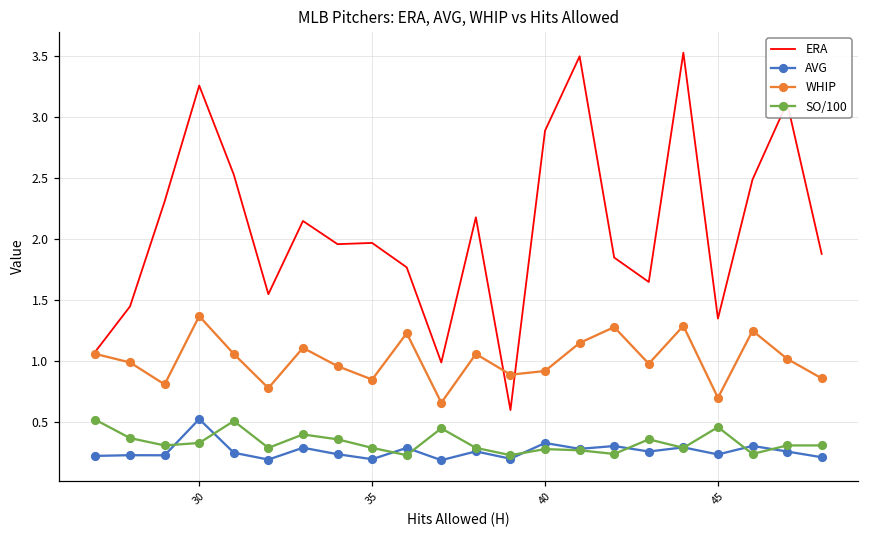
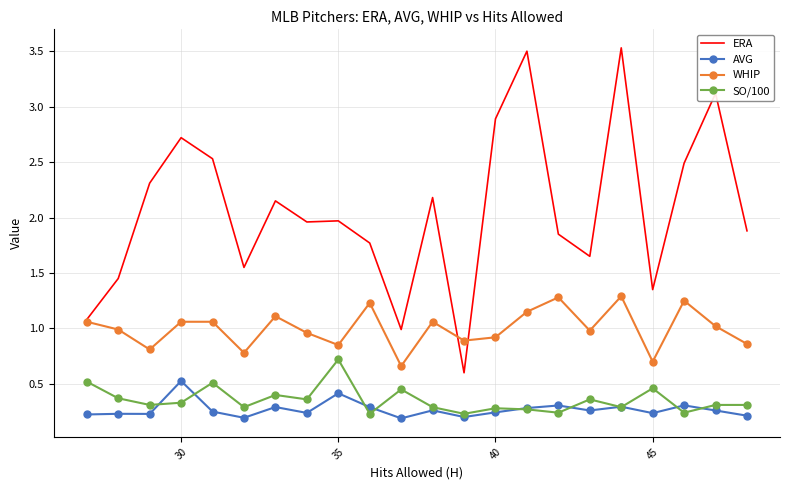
ERA, 30: 3.26 -> 2.72
WHIP, 30: 1.37 -> 1.06
AVG, 35: 0.20 -> 0.42
SO/100, 35: 0.29 -> 0.72
AVG, 40: 0.33 -> 0.24
